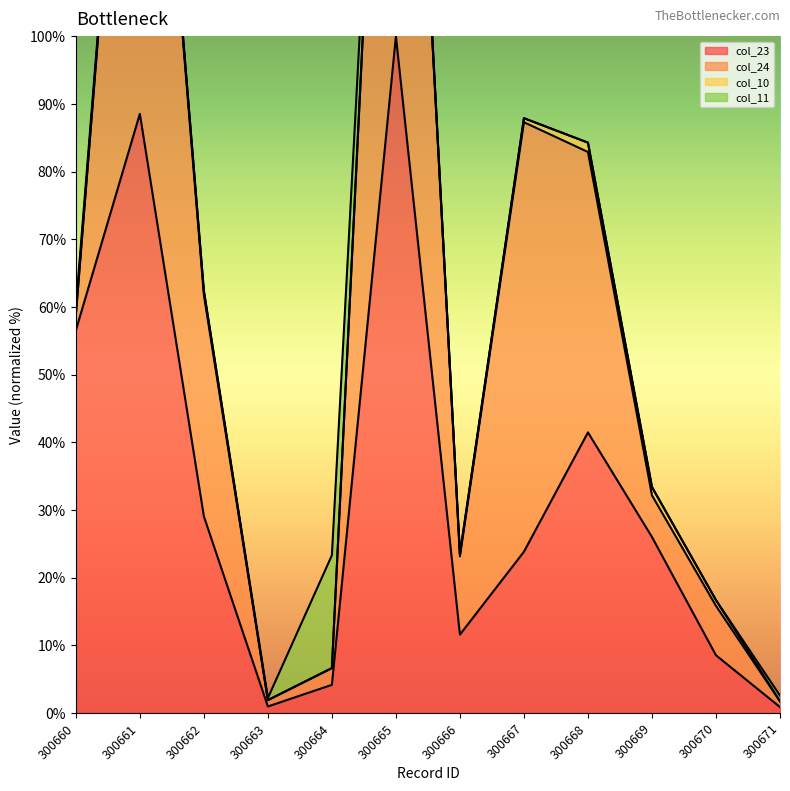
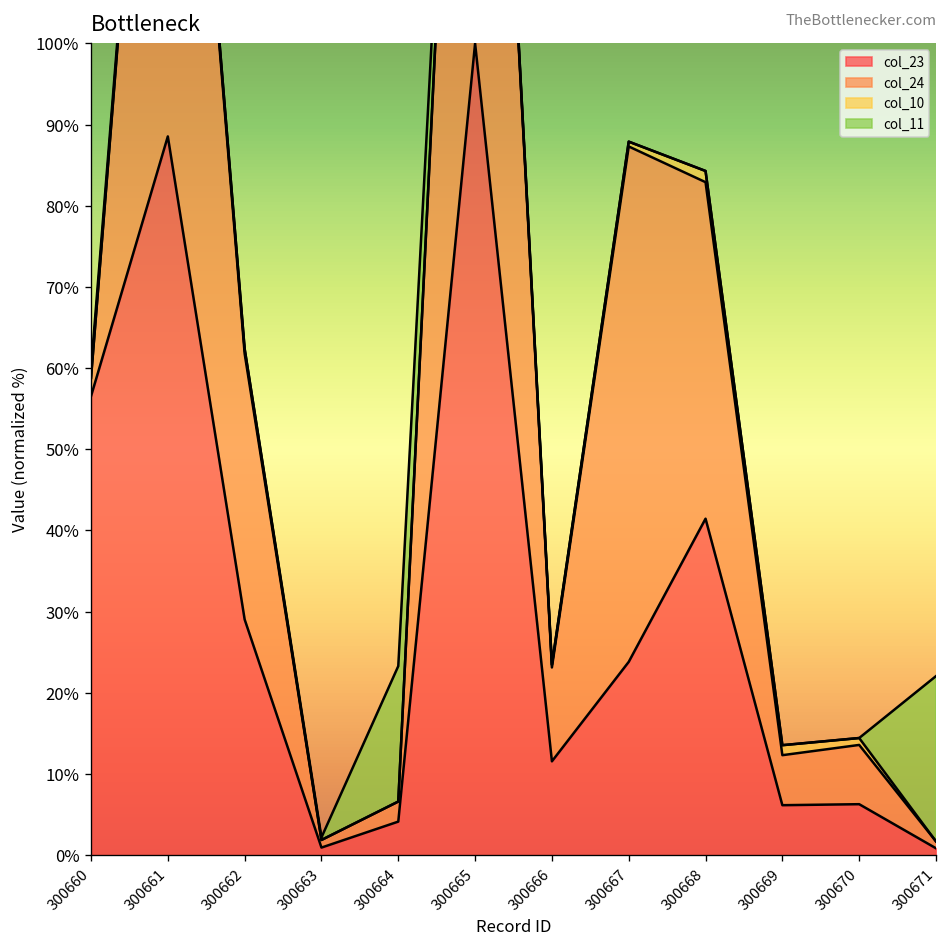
col_23, 300669: 26% -> 6%
col_23, 300670: 9% -> 6%
col_11, 300671: 1% -> 20%
